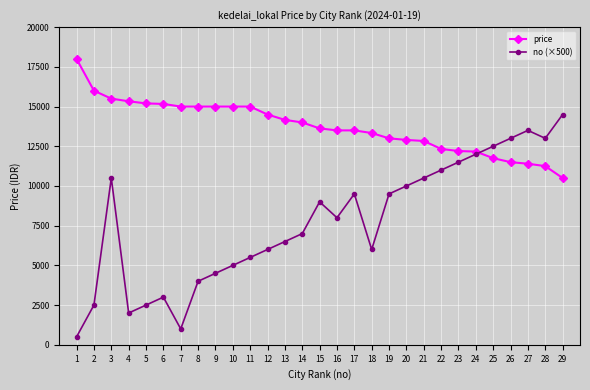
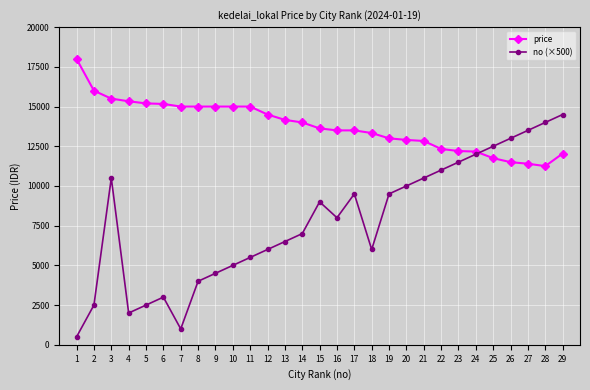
no (×500), 28: 13000 -> 14000
price, 29: 10500 -> 12000
